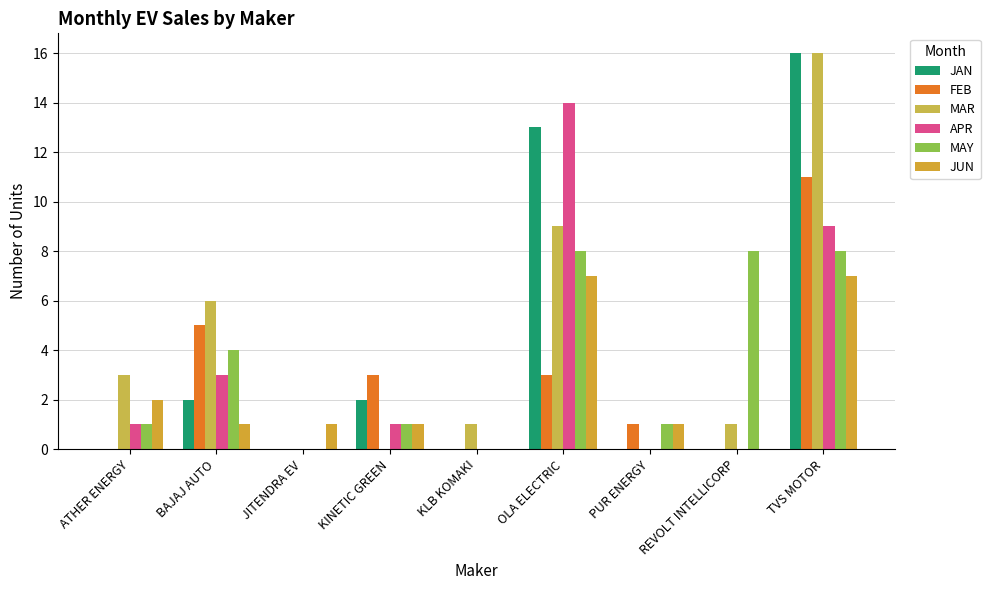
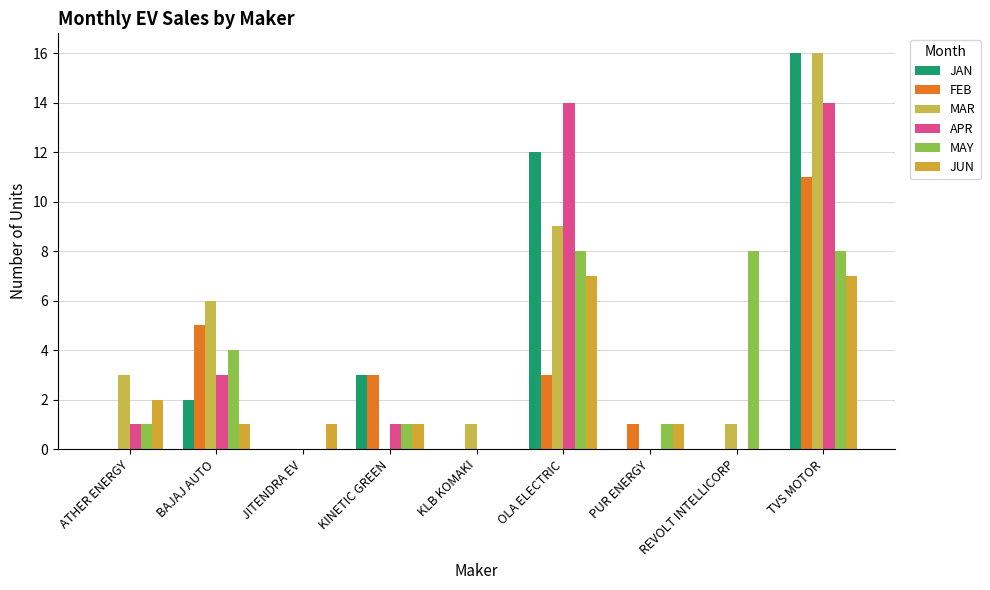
JAN, KINETIC GREEN: 2 -> 3
JAN, OLA ELECTRIC: 13 -> 12
APR, TVS MOTOR: 9 -> 14
